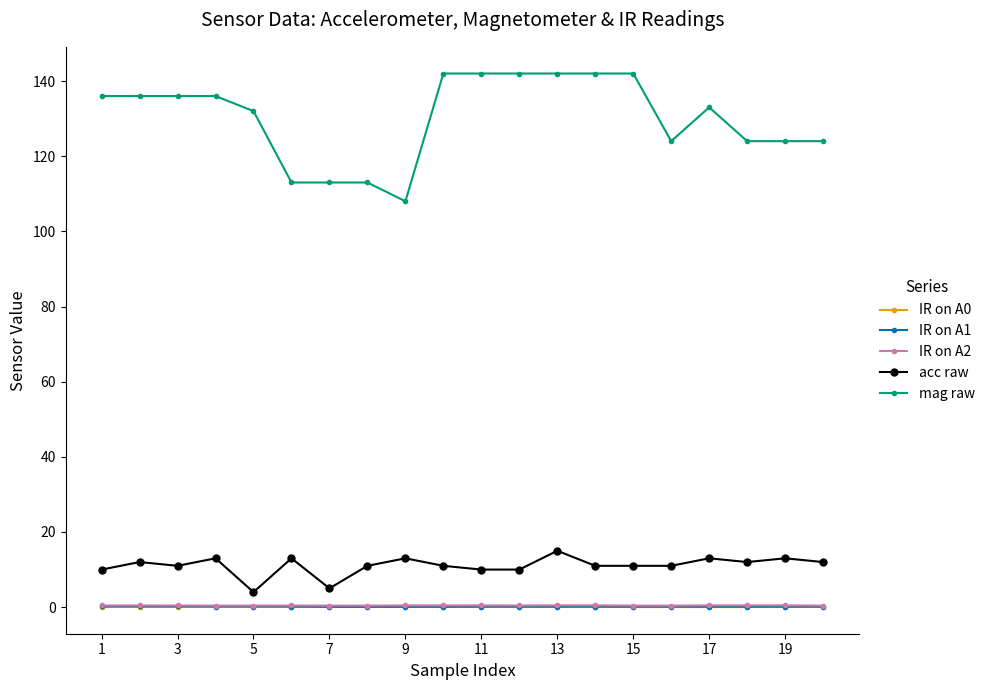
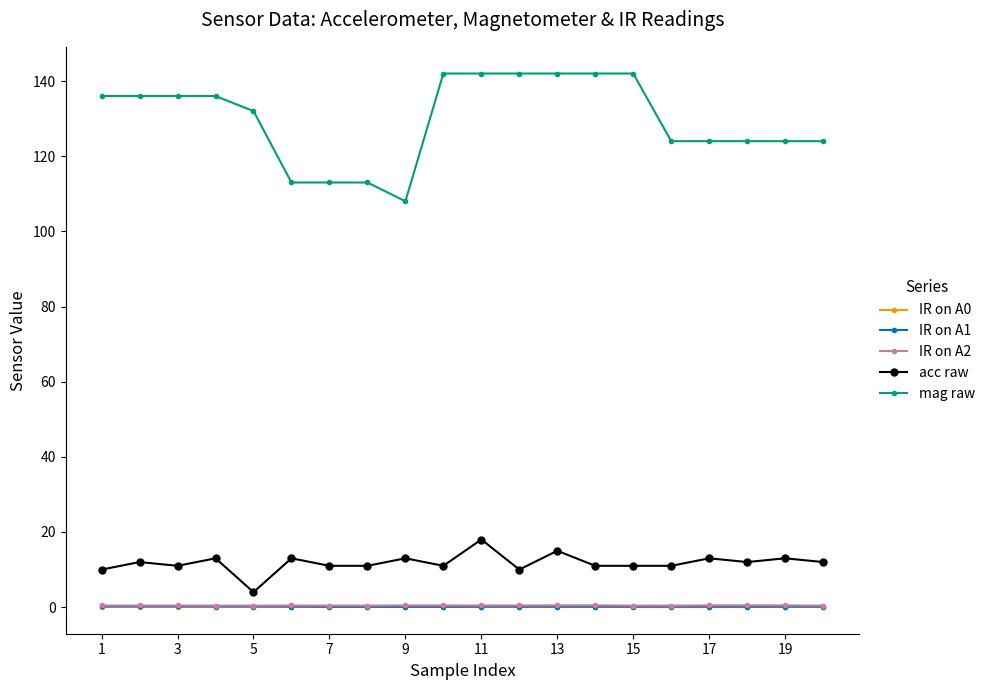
acc raw, 7: 5 -> 11
acc raw, 11: 10 -> 18
mag raw, 17: 133 -> 124
